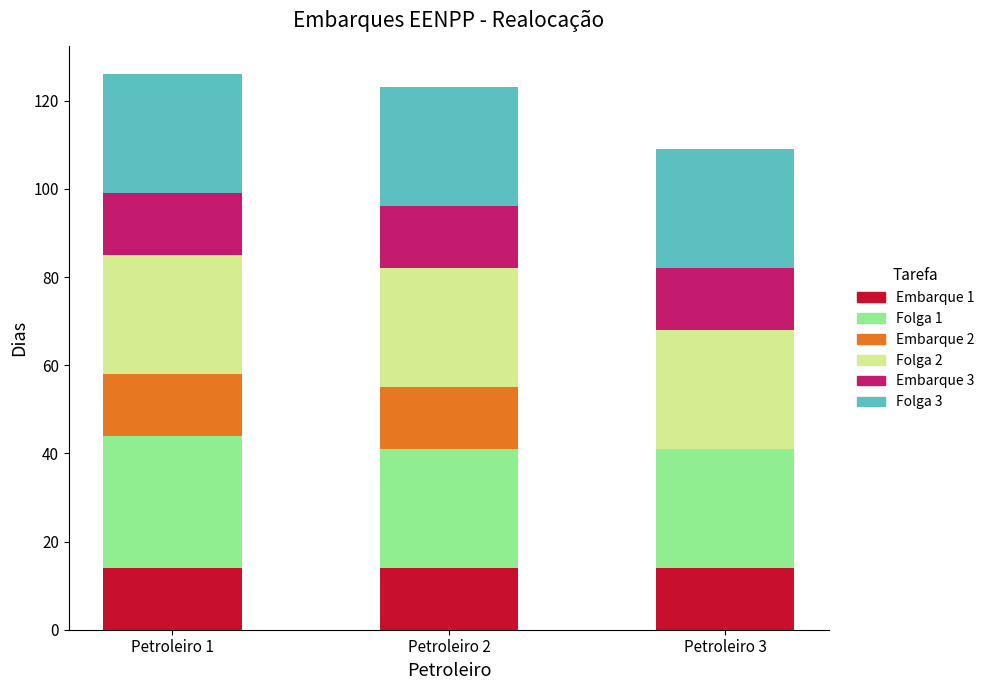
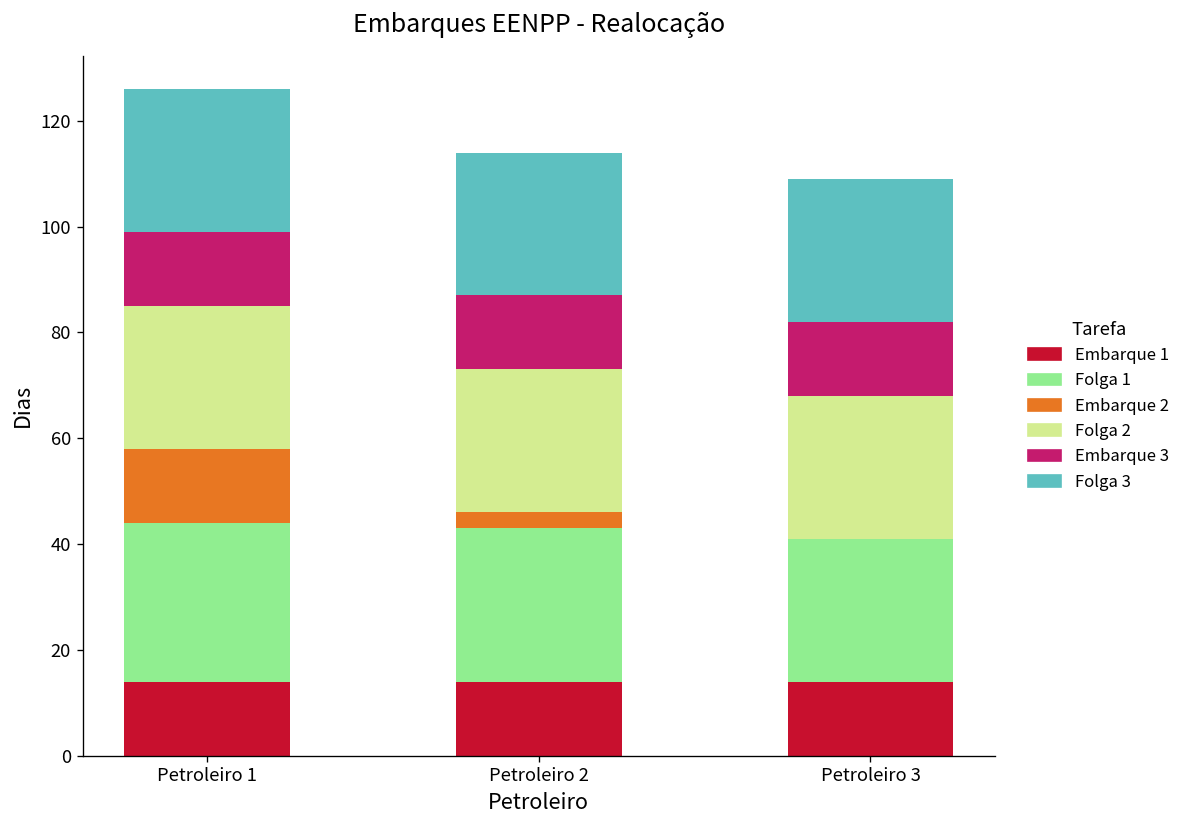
Folga 1, Petroleiro 2: 27 -> 29
Embarque 2, Petroleiro 2: 14 -> 3
